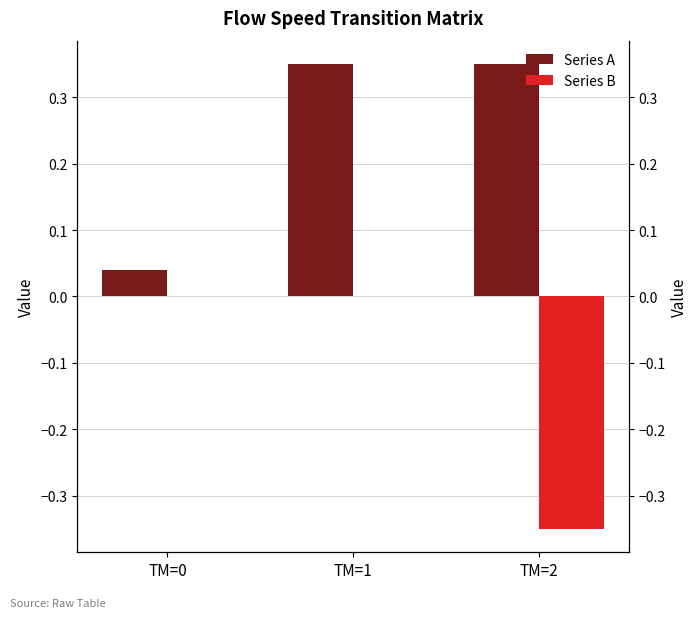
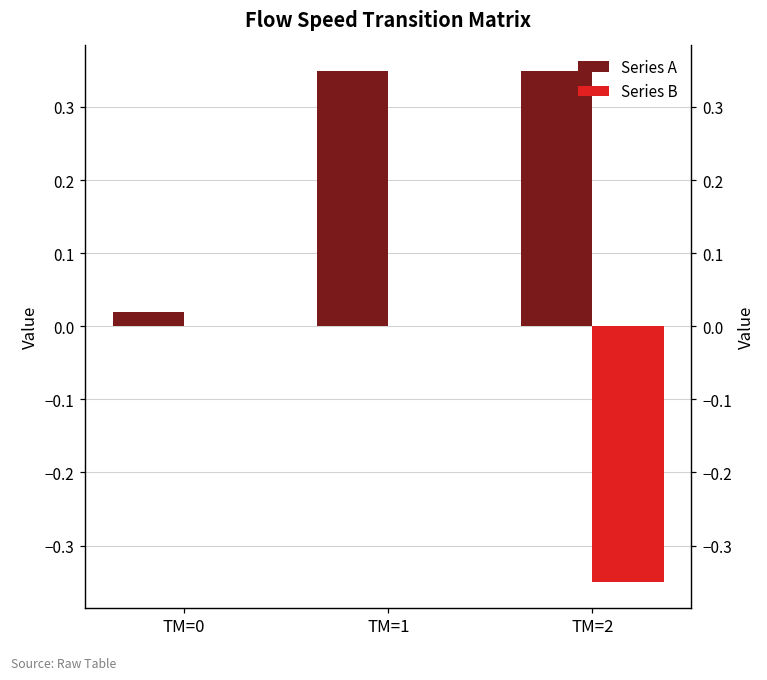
Series A, TM=0: 0.04 -> 0.02
